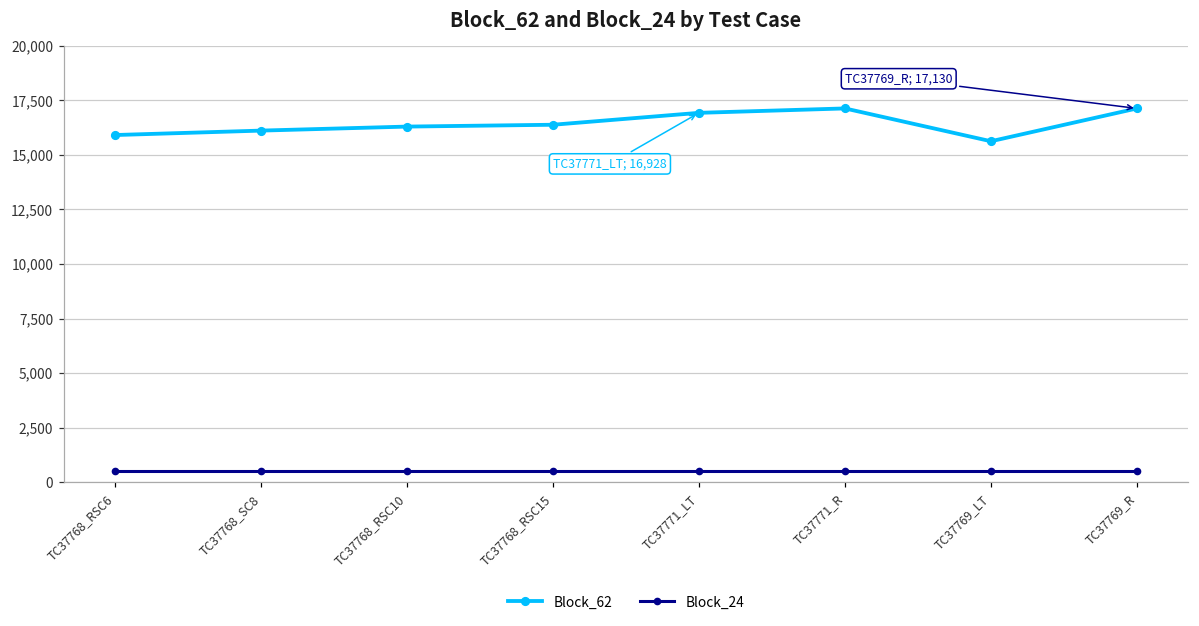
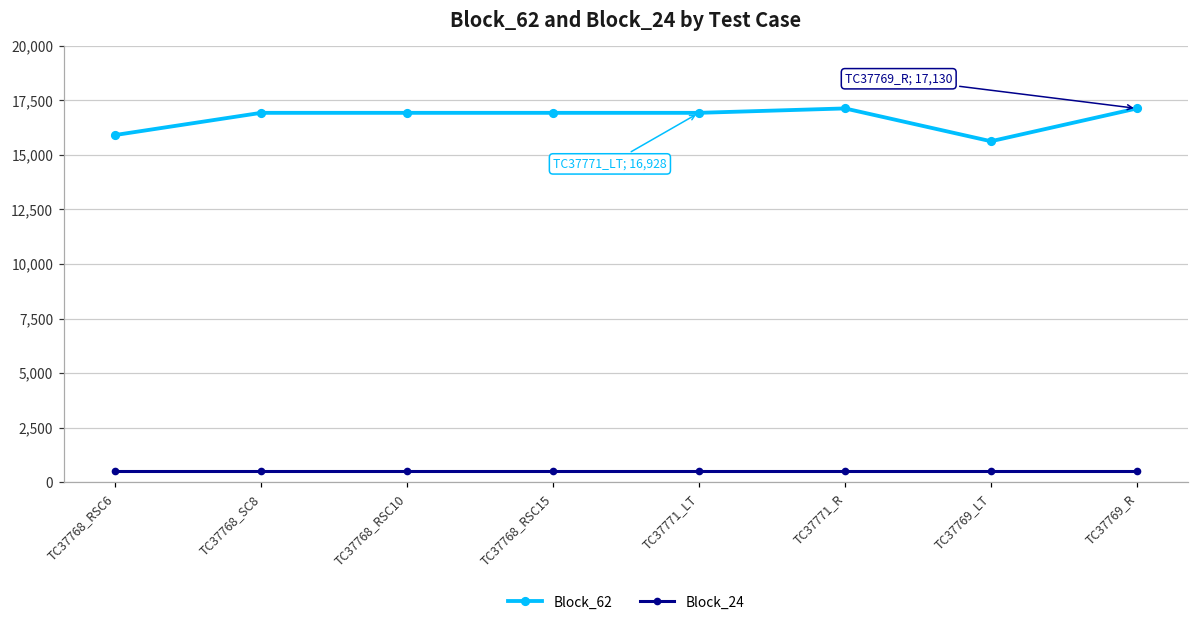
Block_62, TC37768_SC8: 16,100 -> 16,900
Block_62, TC37768_RSC10: 16,300 -> 16,900
Block_62, TC37768_RSC15: 16,400 -> 16,900
